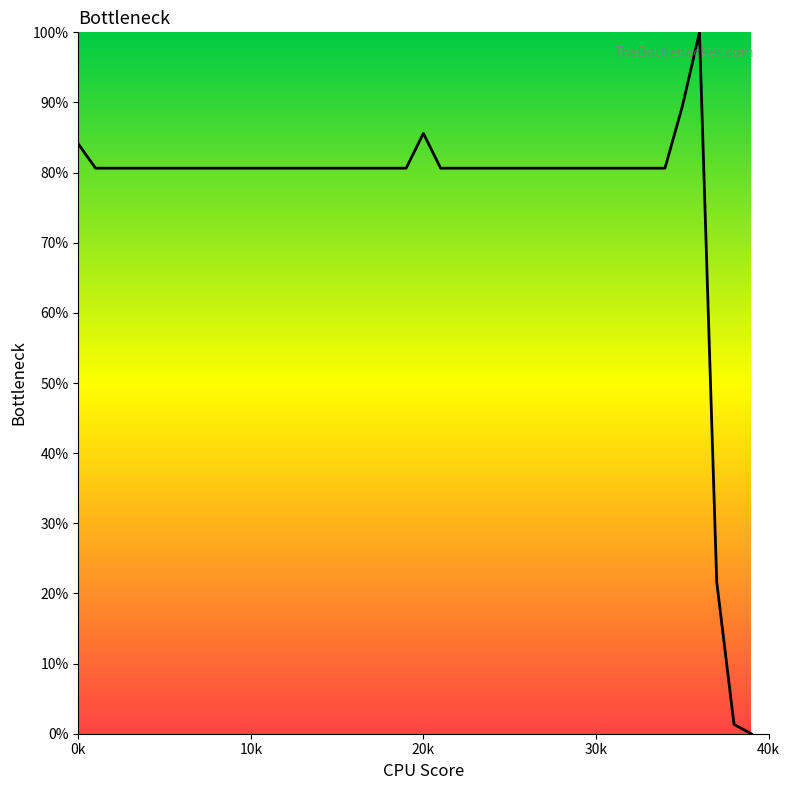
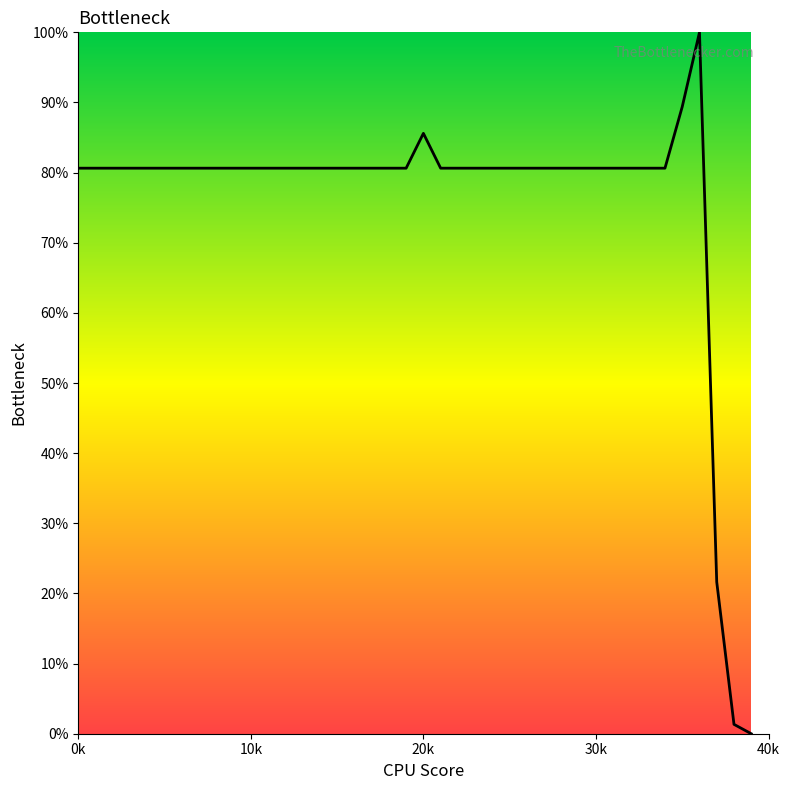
0k: 84% -> 81%
